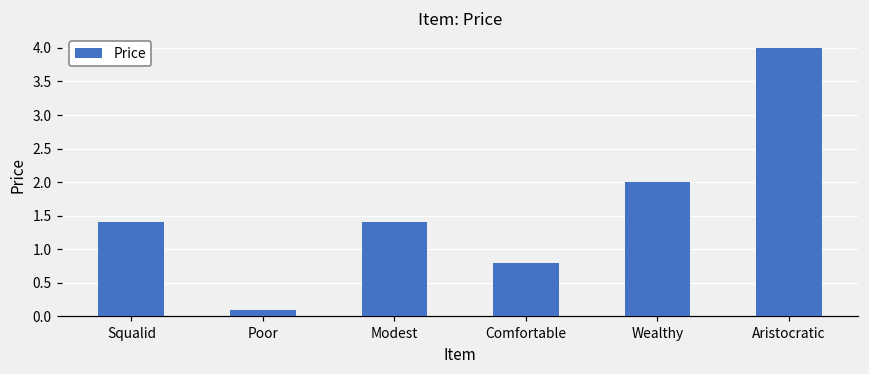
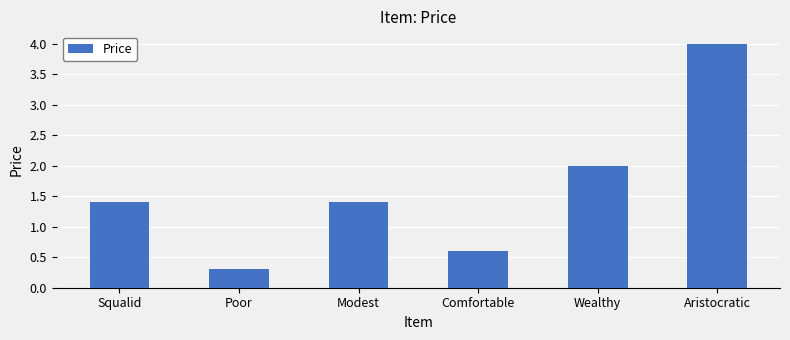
Poor: 0.1 -> 0.3
Comfortable: 0.8 -> 0.6
